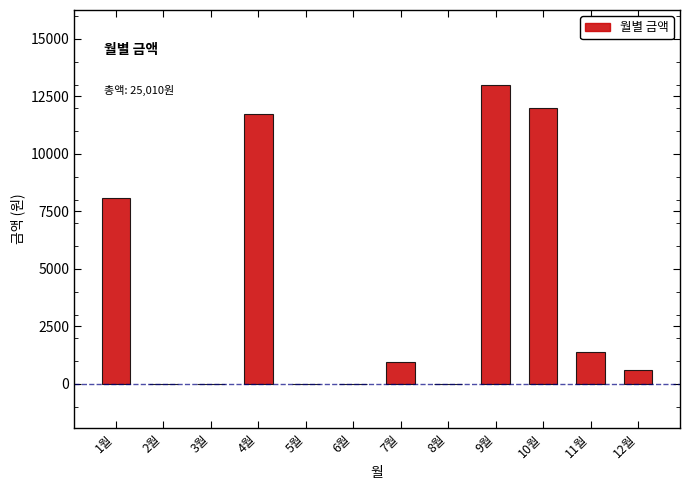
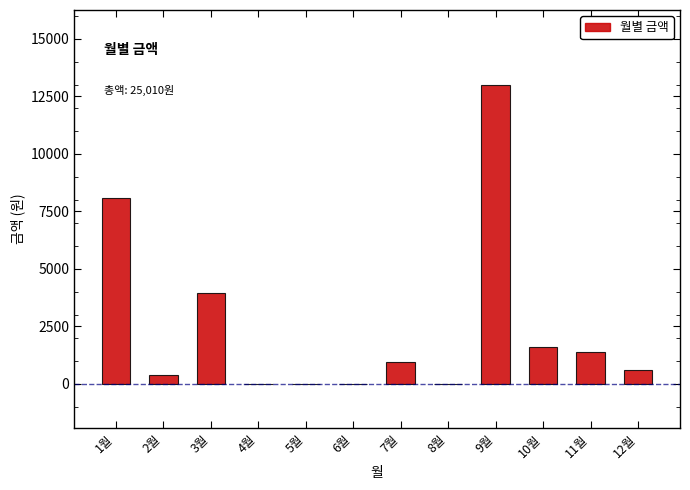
2월: 0 -> 400
3월: 0 -> 3900
4월: 11800 -> 0
10월: 12000 -> 1600
